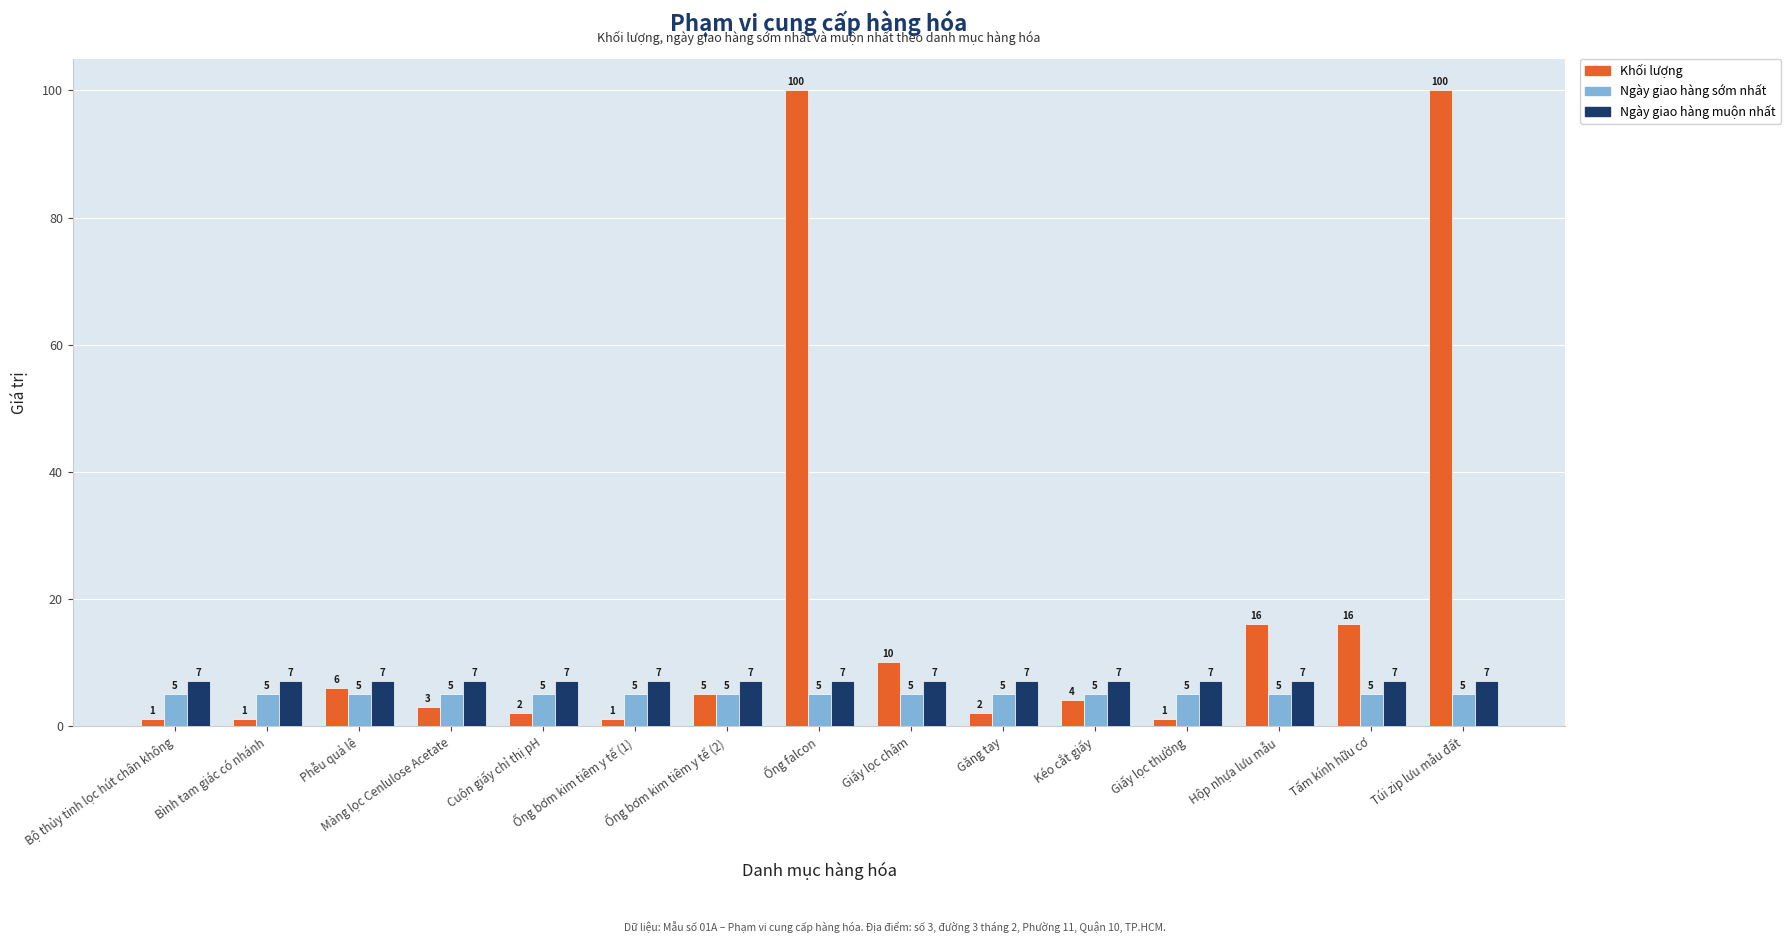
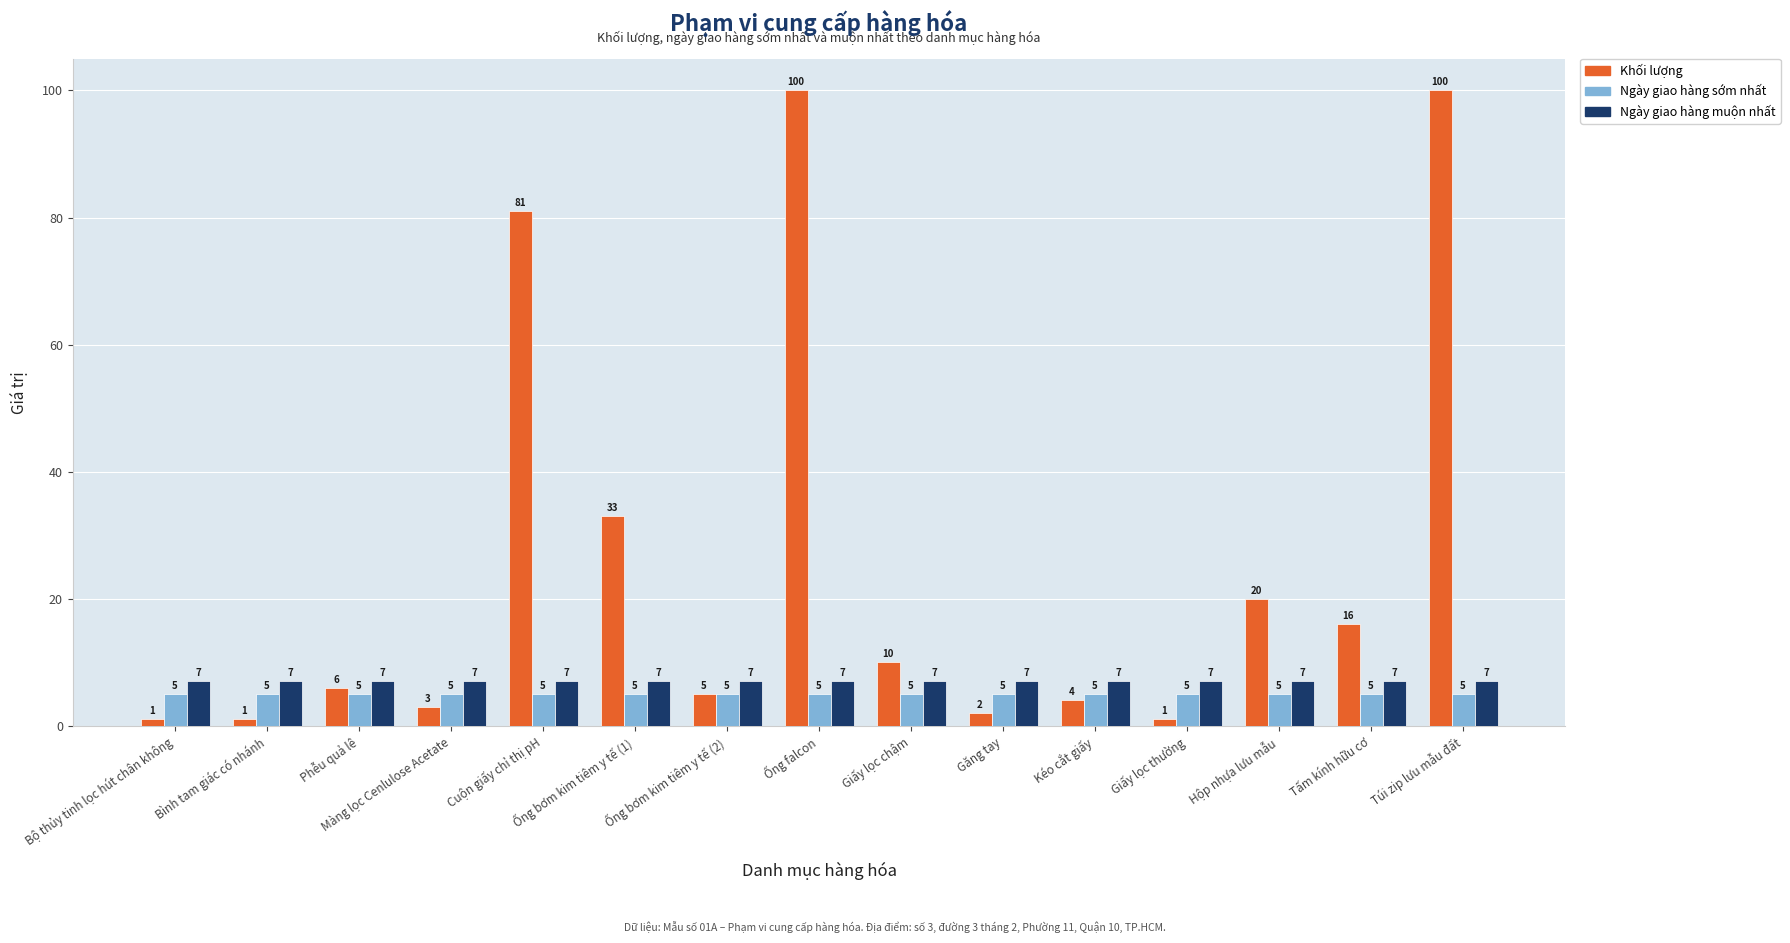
Khối lượng, Cuộn giấy chỉ thị pH: 2 -> 81
Khối lượng, Ống bơm kim tiêm y tế (1): 1 -> 33
Khối lượng, Hộp nhựa lưu mẫu: 16 -> 20
